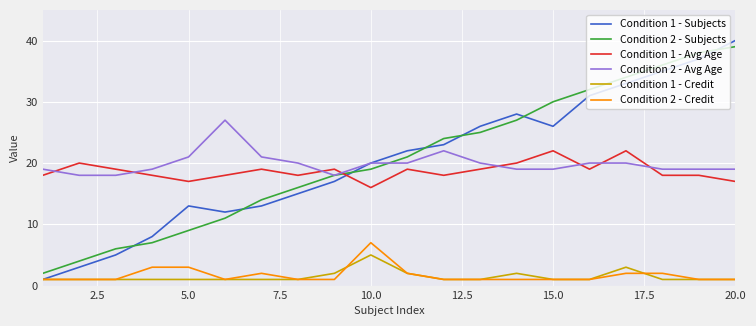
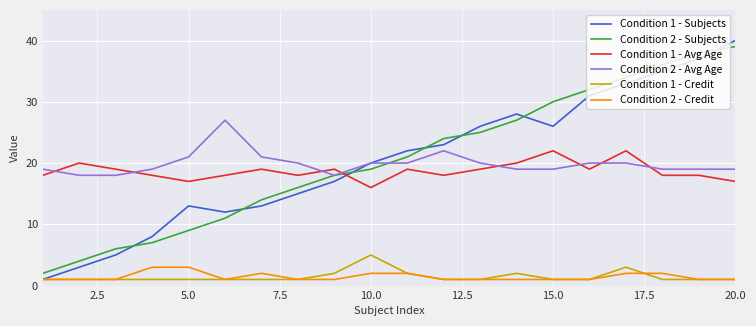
Condition 2 - Credit, 10.0: 7 -> 2
